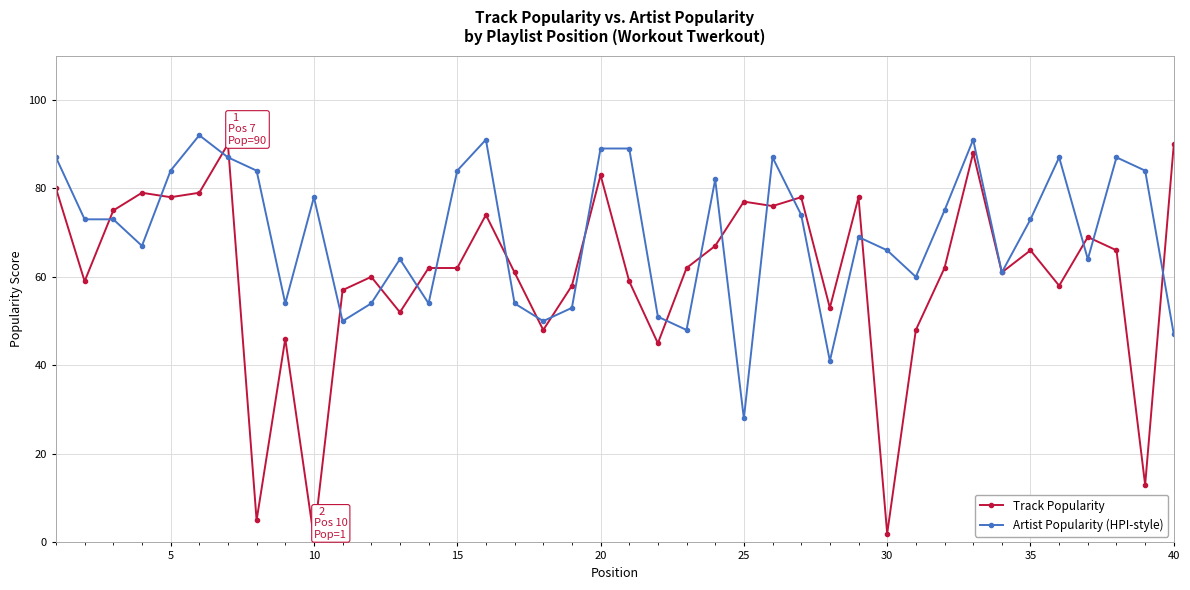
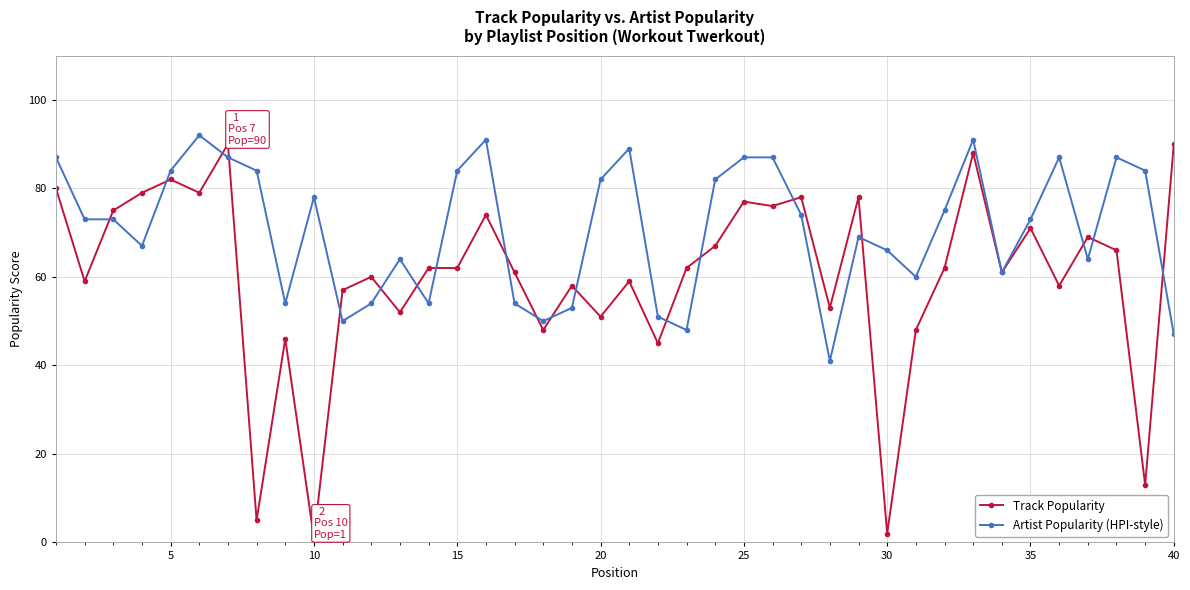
Track Popularity, 5: 78 -> 82
Track Popularity, 20: 83 -> 51
Artist Popularity (HPI-style), 20: 89 -> 82
Artist Popularity (HPI-style), 25: 28 -> 87
Track Popularity, 35: 66 -> 71
